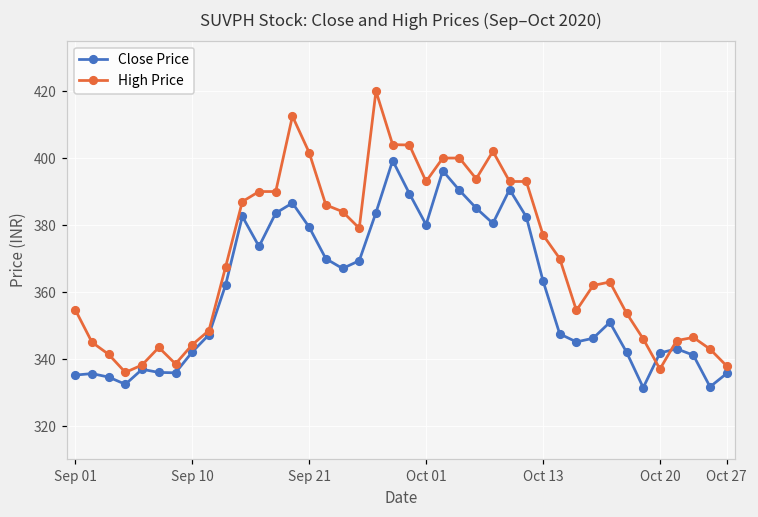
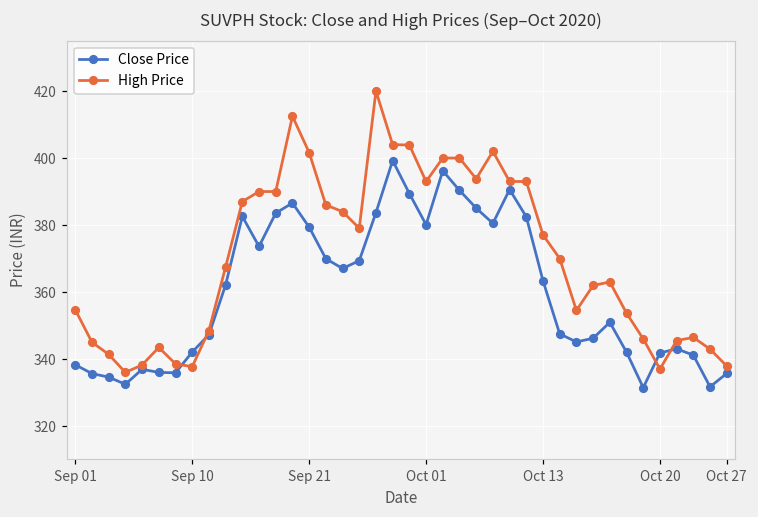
Close Price, Sep 01: 335 -> 338
High Price, Sep 10: 344 -> 338
